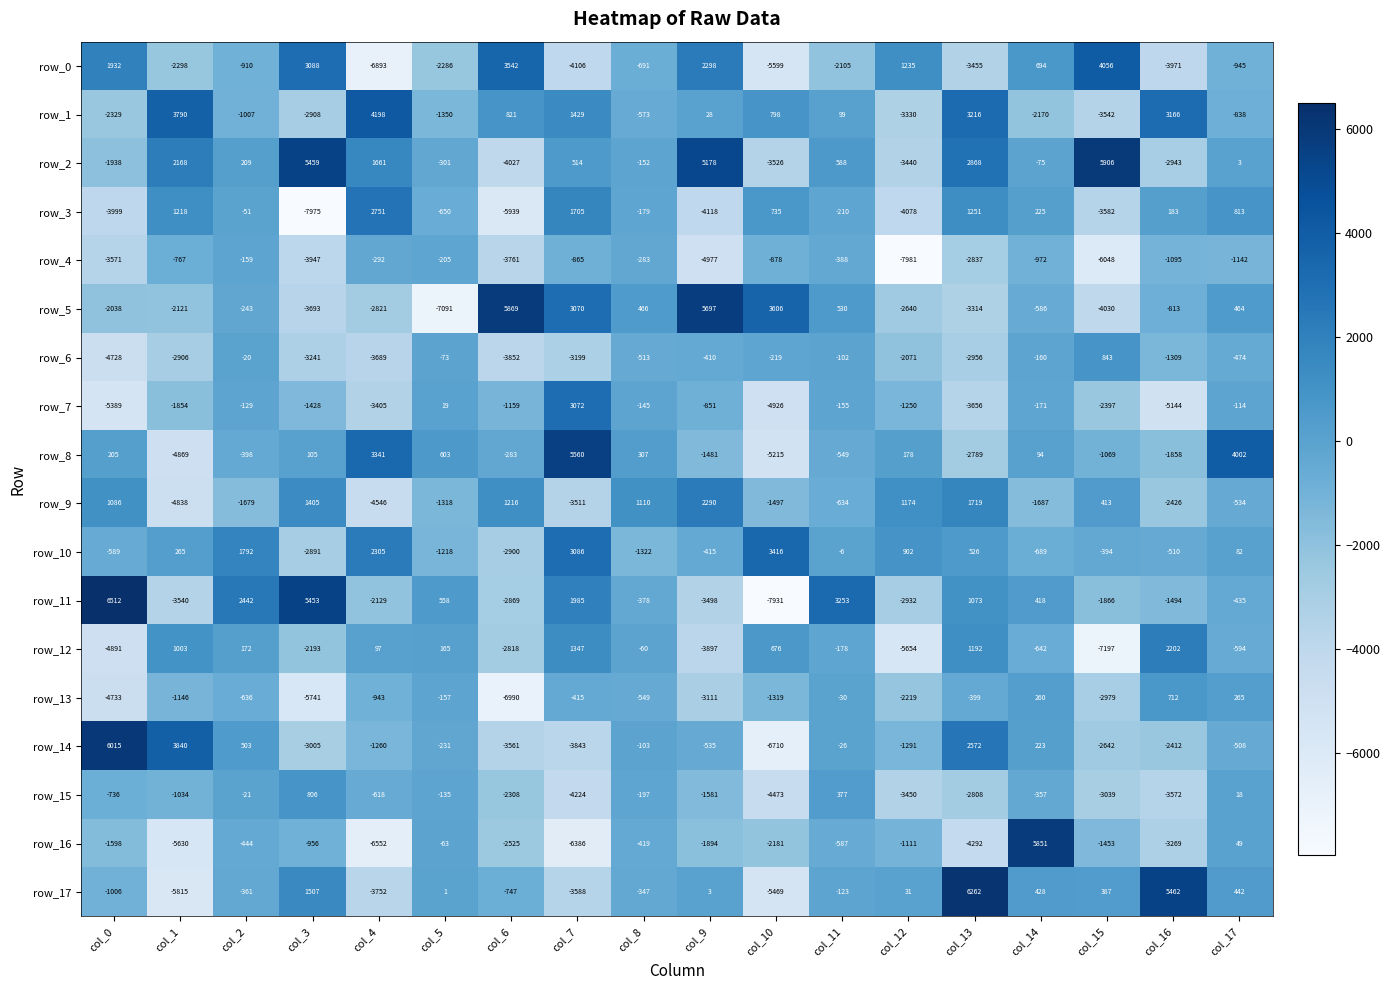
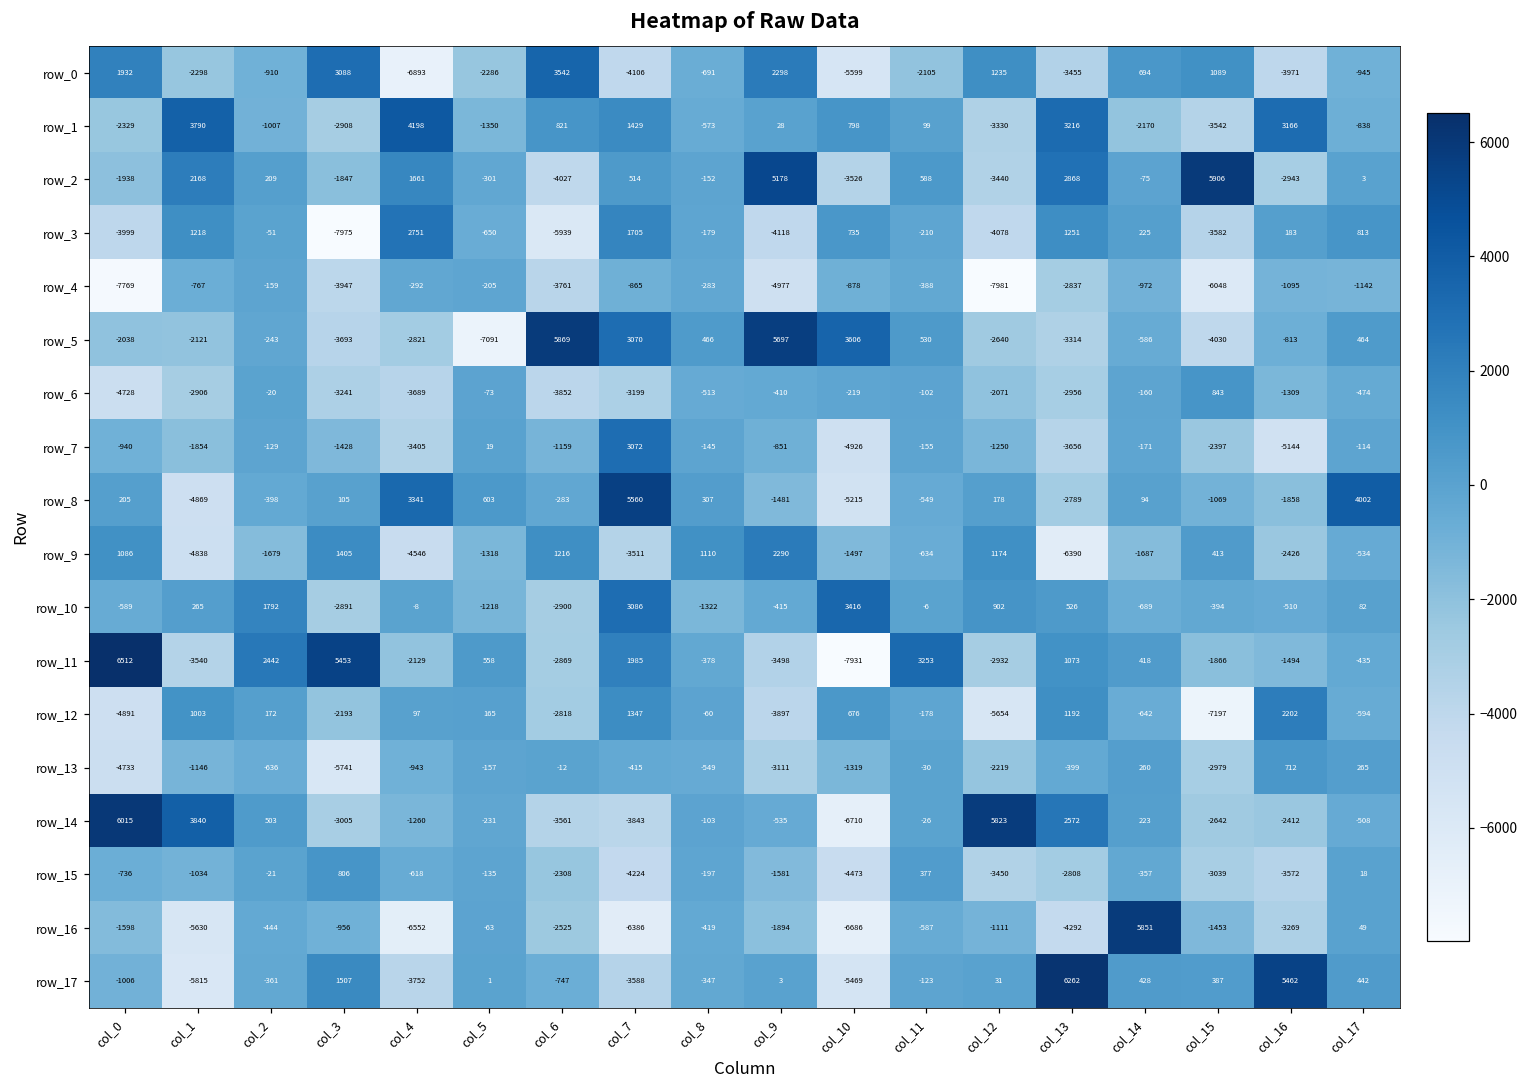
row_0, col_15: 4056 -> 1089
row_2, col_3: 5459 -> -1847
row_4, col_0: -3571 -> -7769
row_7, col_0: -5389 -> -940
row_9, col_13: 1719 -> -6390
row_10, col_4: 2305 -> -8
row_13, col_6: -6990 -> -12
row_14, col_12: -1291 -> 5823
row_16, col_10: -2181 -> -6686
